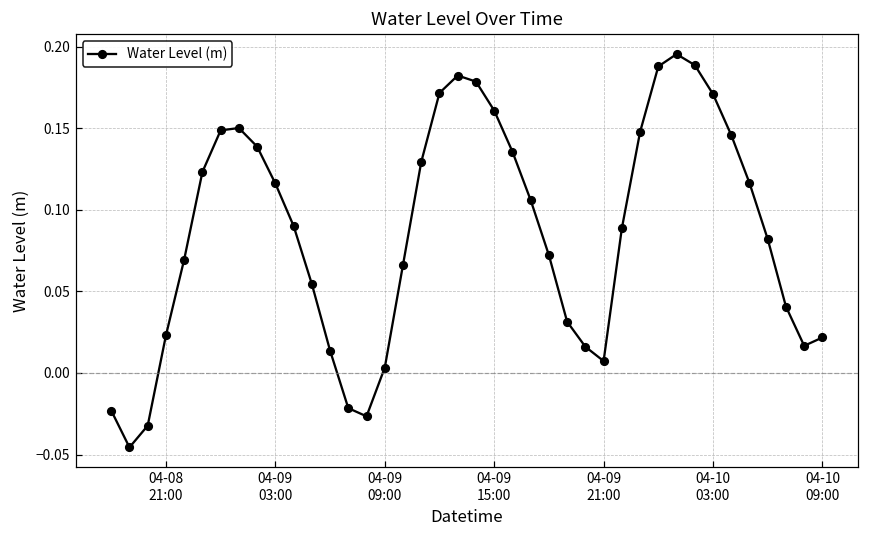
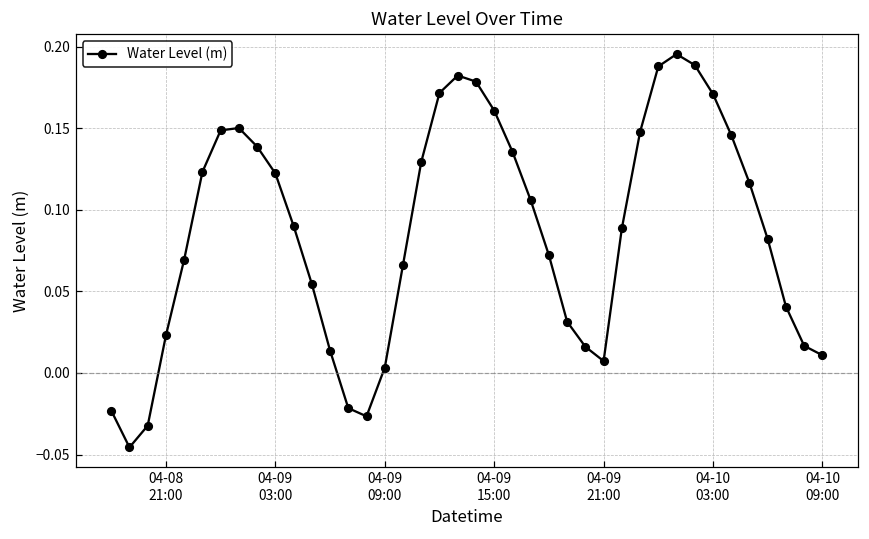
04-09 03:00: 0.116 -> 0.122
04-10 09:00: 0.022 -> 0.011
